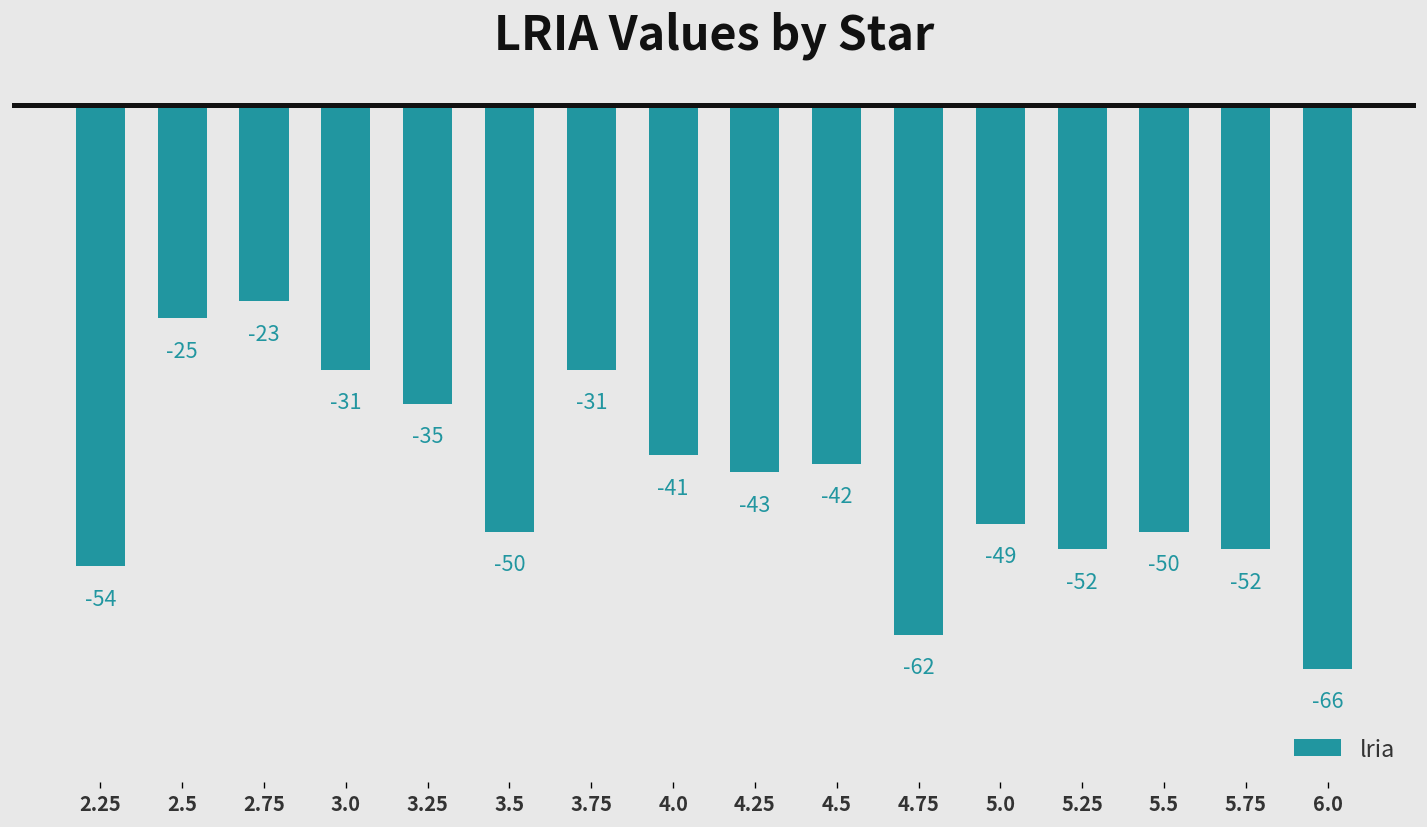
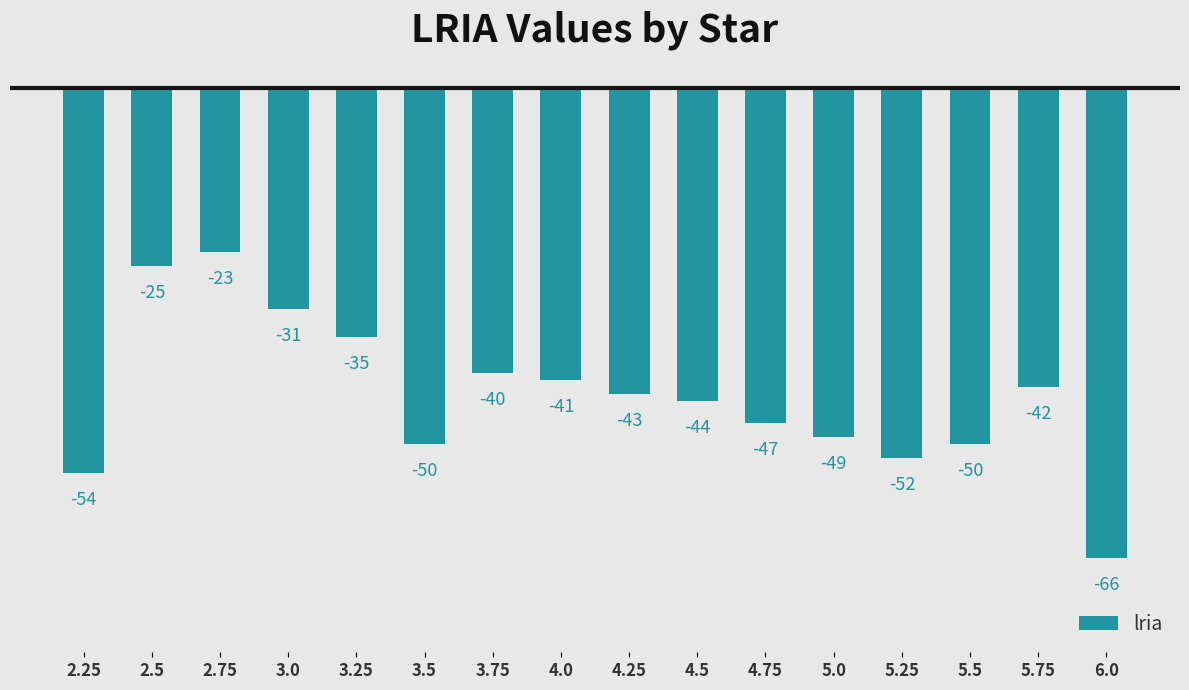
3.75: -31 -> -40
4.5: -42 -> -44
4.75: -62 -> -47
5.75: -52 -> -42
